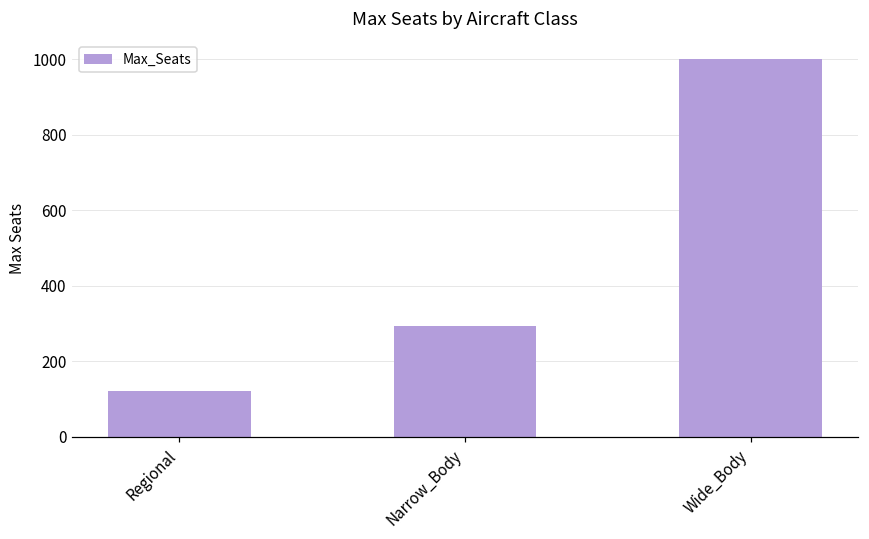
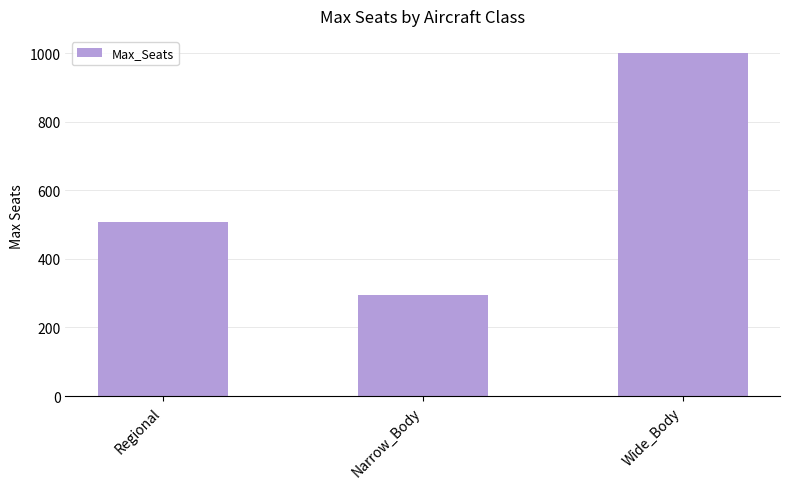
Regional: 120 -> 510
